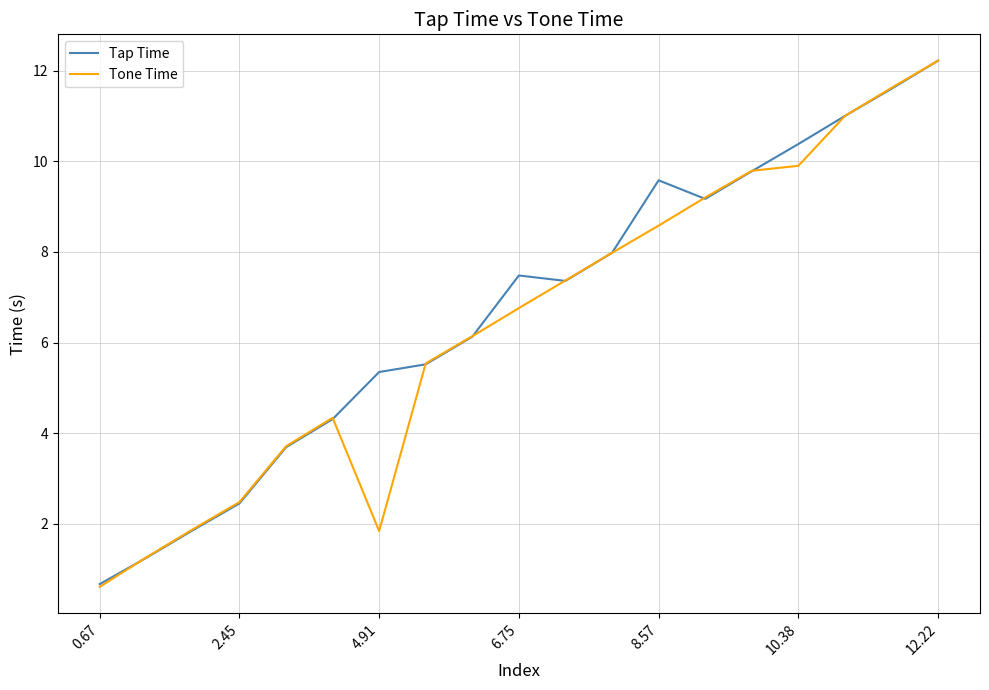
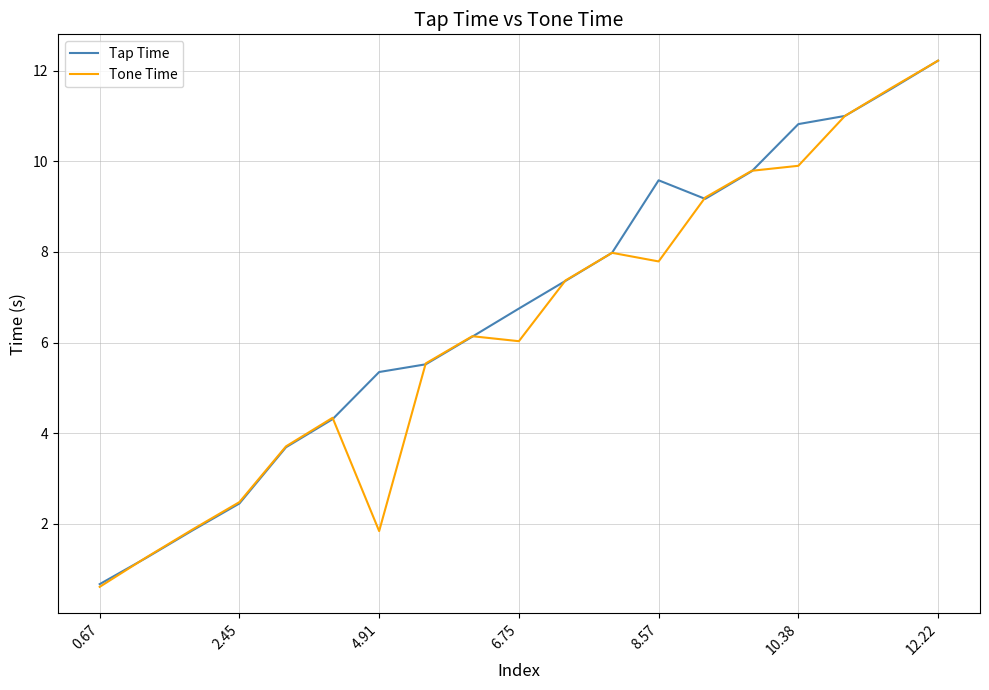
Tap Time, 6.75: 7.5 -> 6.8
Tone Time, 6.75: 6.8 -> 6.0
Tone Time, 8.57: 8.6 -> 7.8
Tap Time, 10.38: 10.4 -> 10.8
